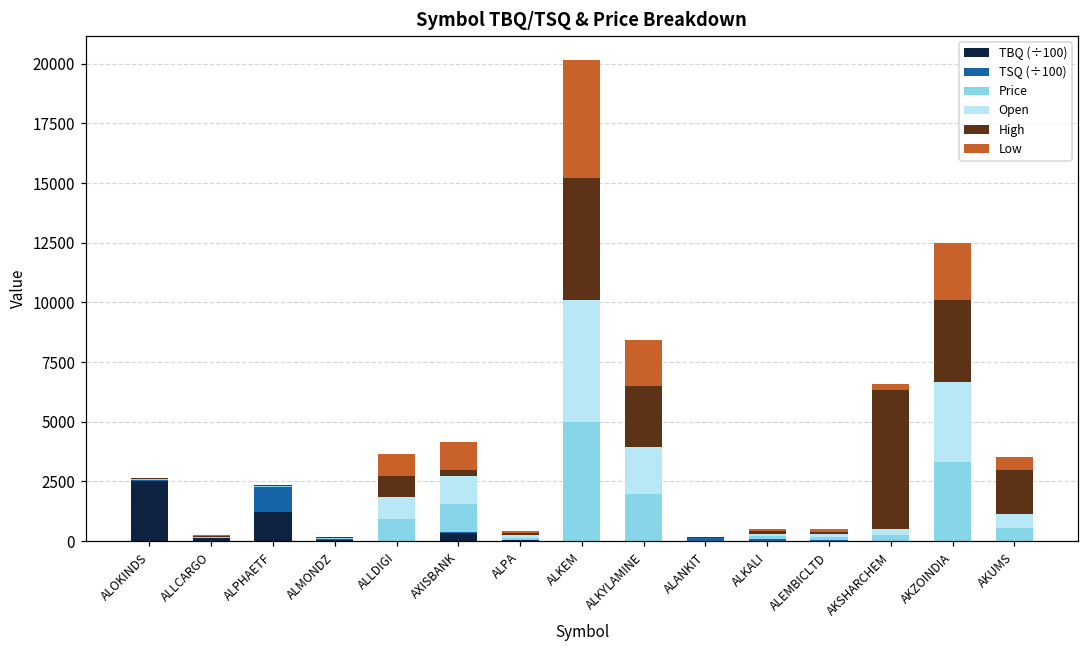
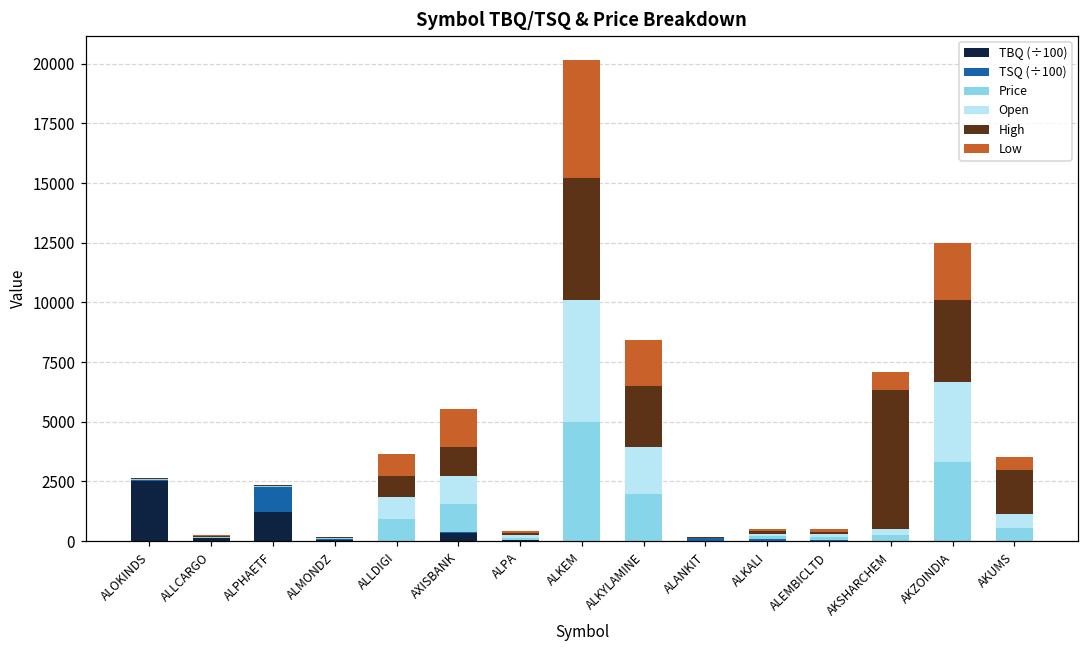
High, AXISBANK: 200 -> 1200
Low, AXISBANK: 1200 -> 1600
Low, AKSHARCHEM: 200 -> 700
